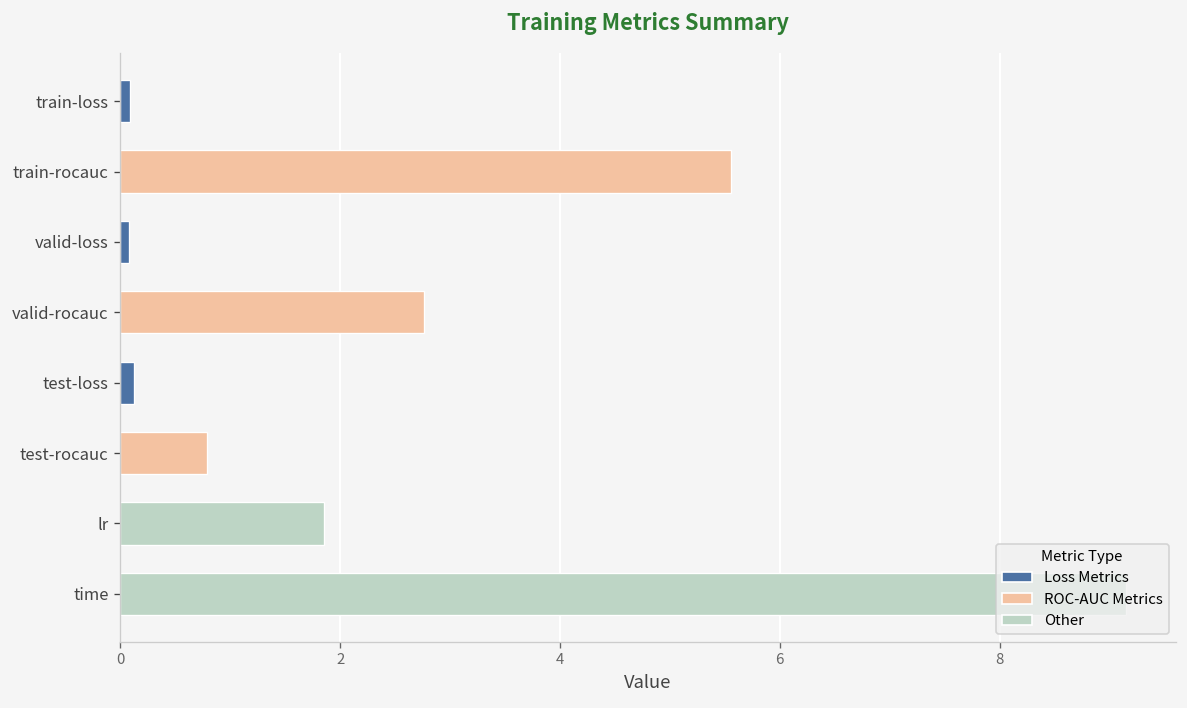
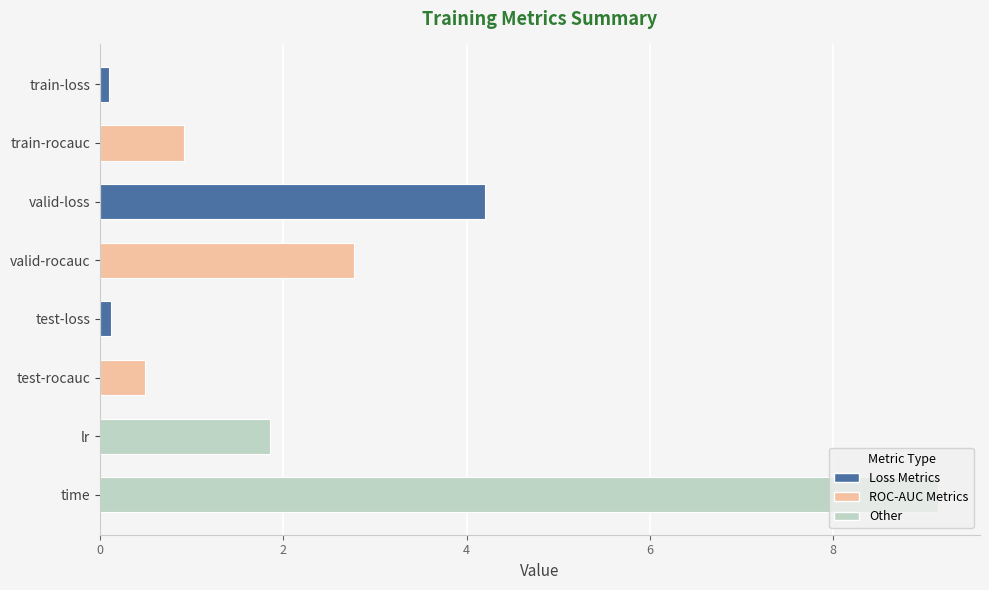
train-rocauc: 5.6 -> 0.9
valid-loss: 0.1 -> 4.2
test-rocauc: 0.8 -> 0.5
